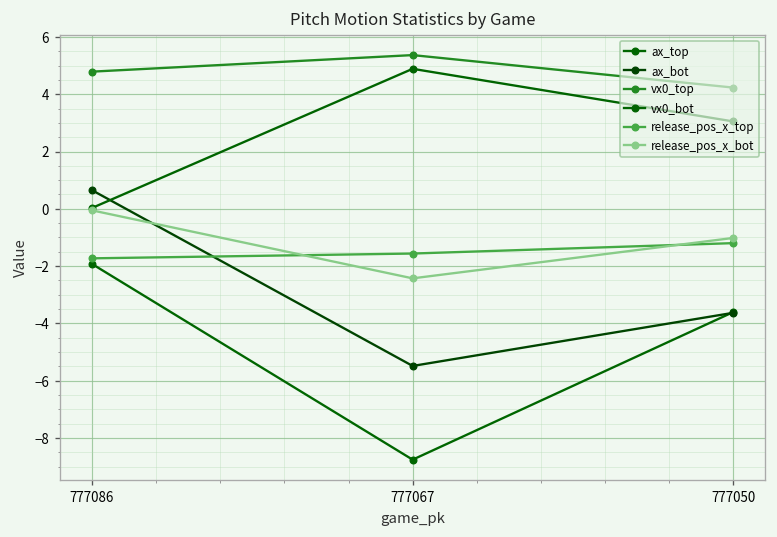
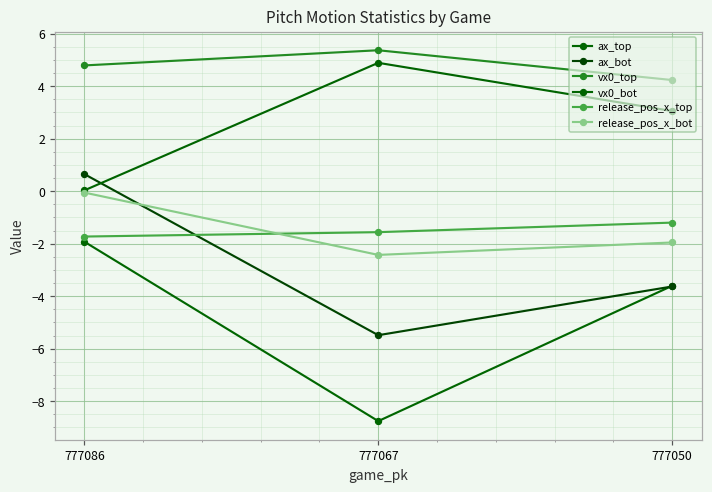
release_pos_x_bot, 777050: -1.0 -> -2.0
